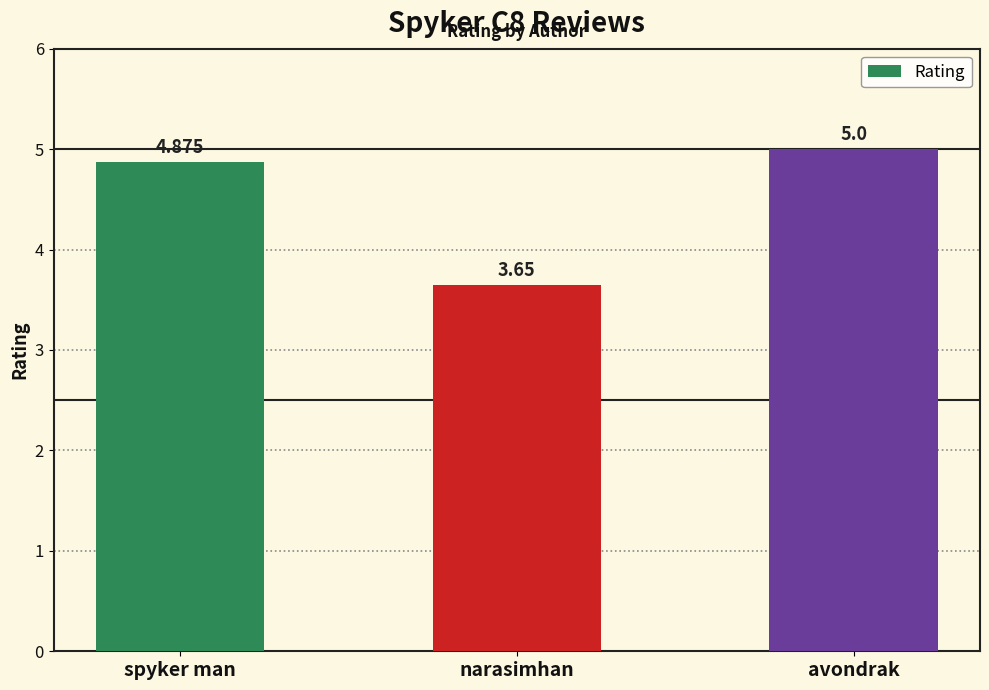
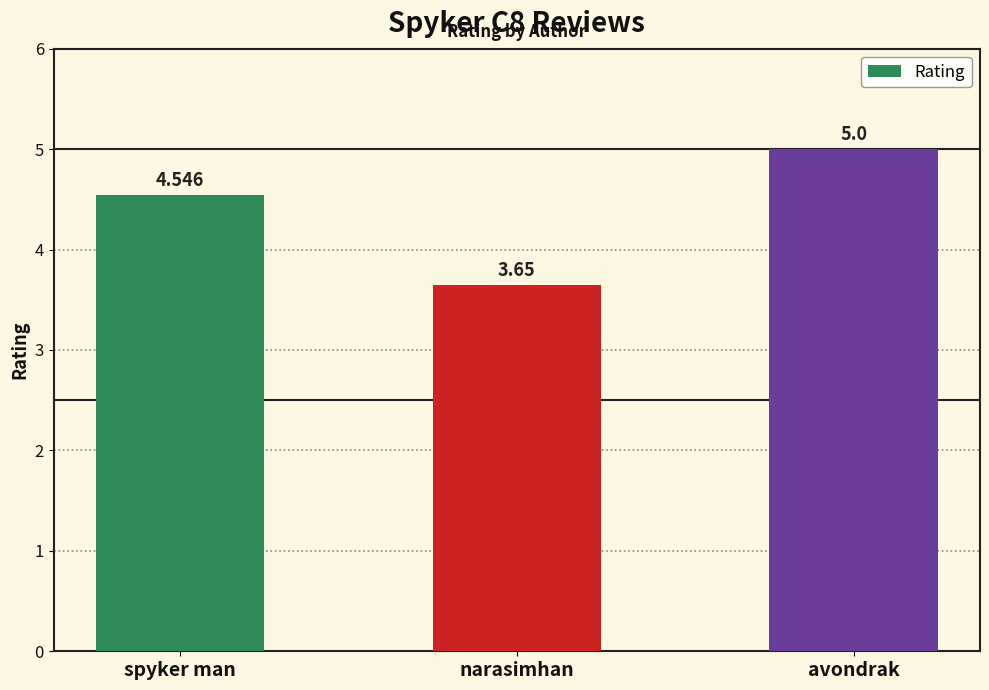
spyker man: 4.875 -> 4.546
